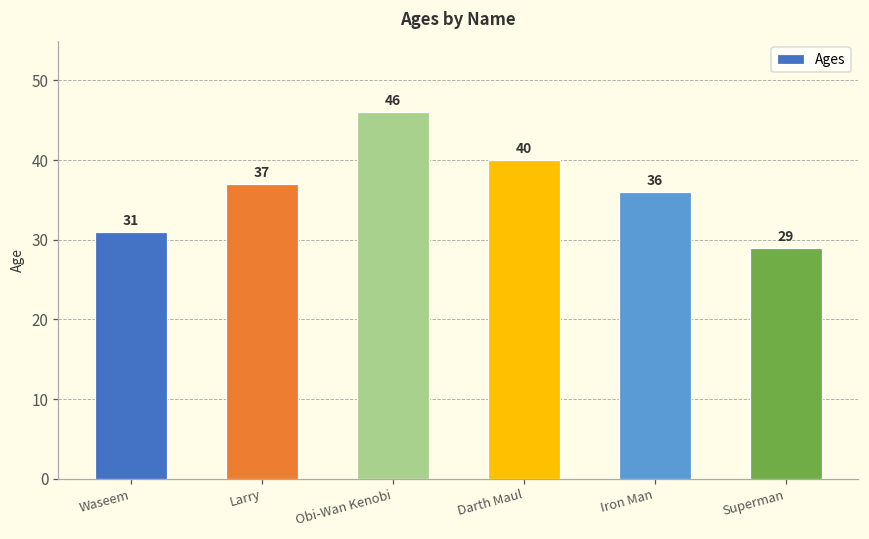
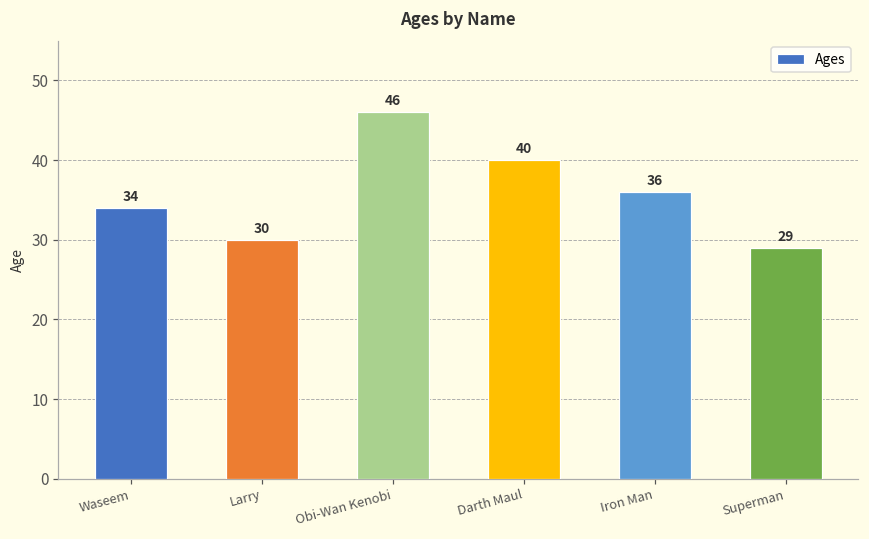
Waseem: 31 -> 34
Larry: 37 -> 30
